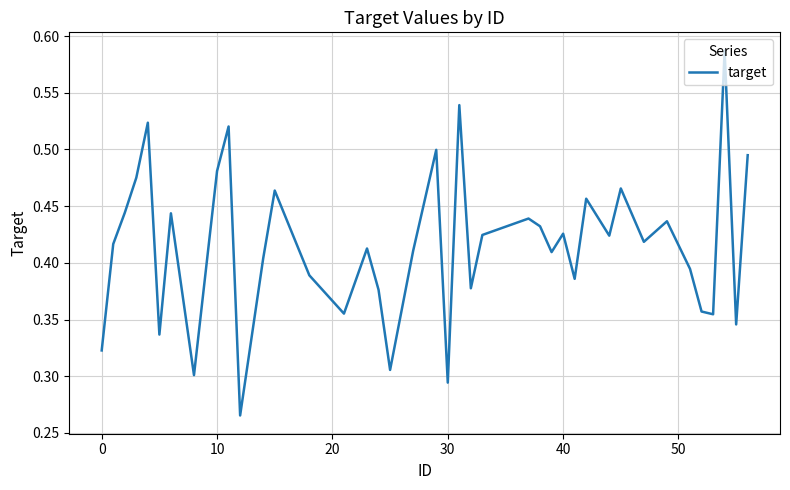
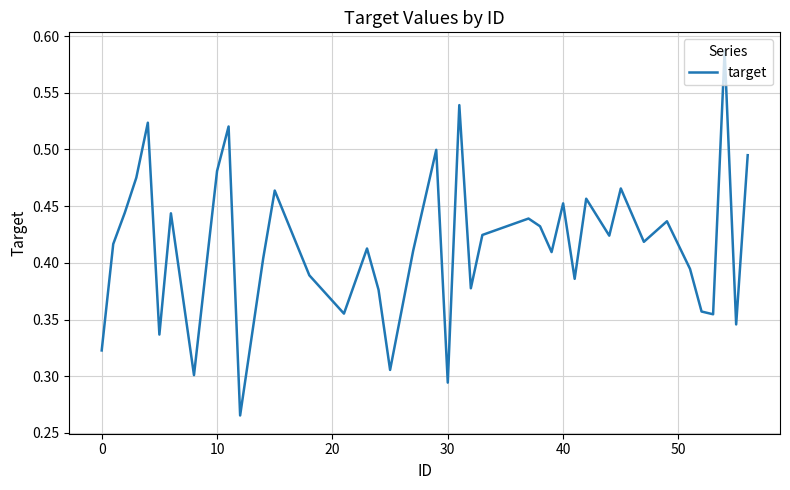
40: 0.426 -> 0.452
